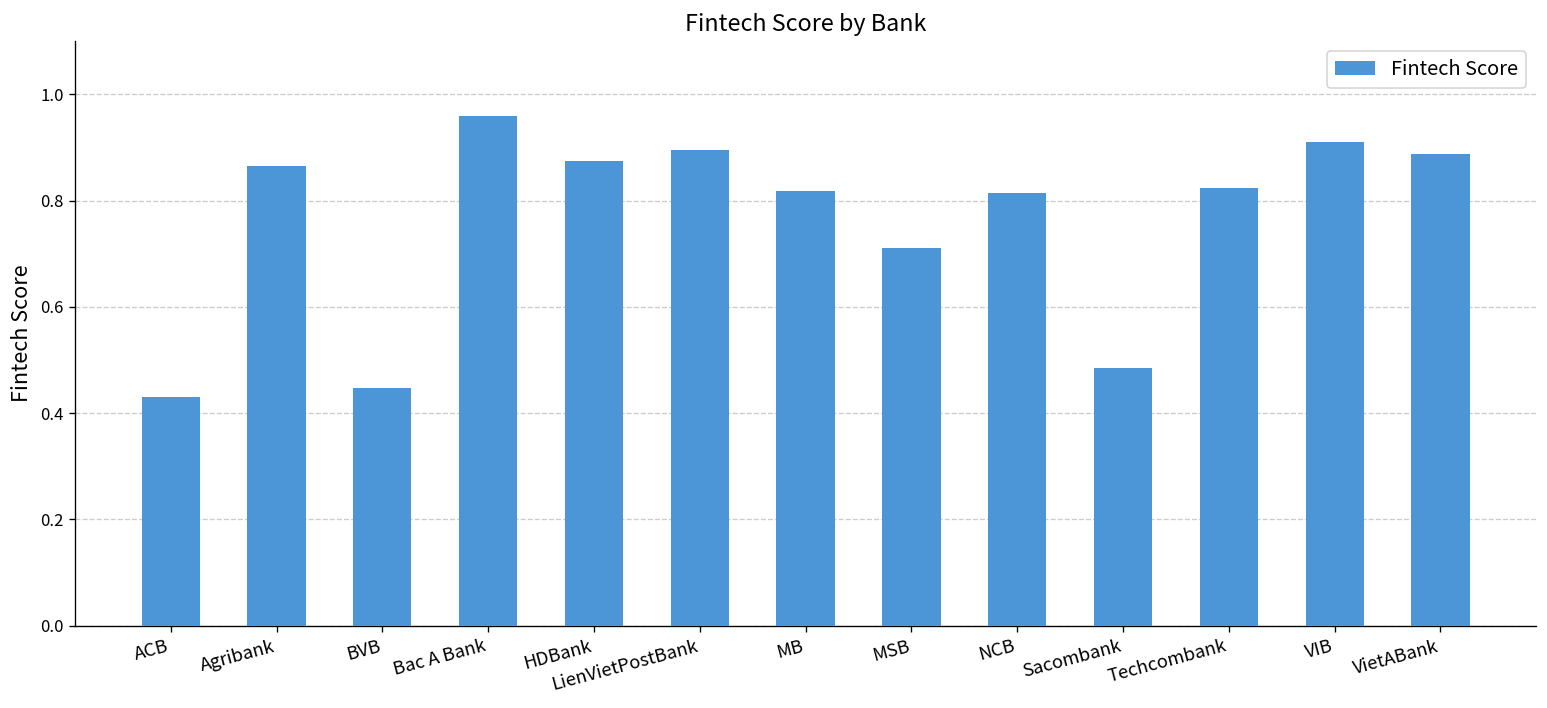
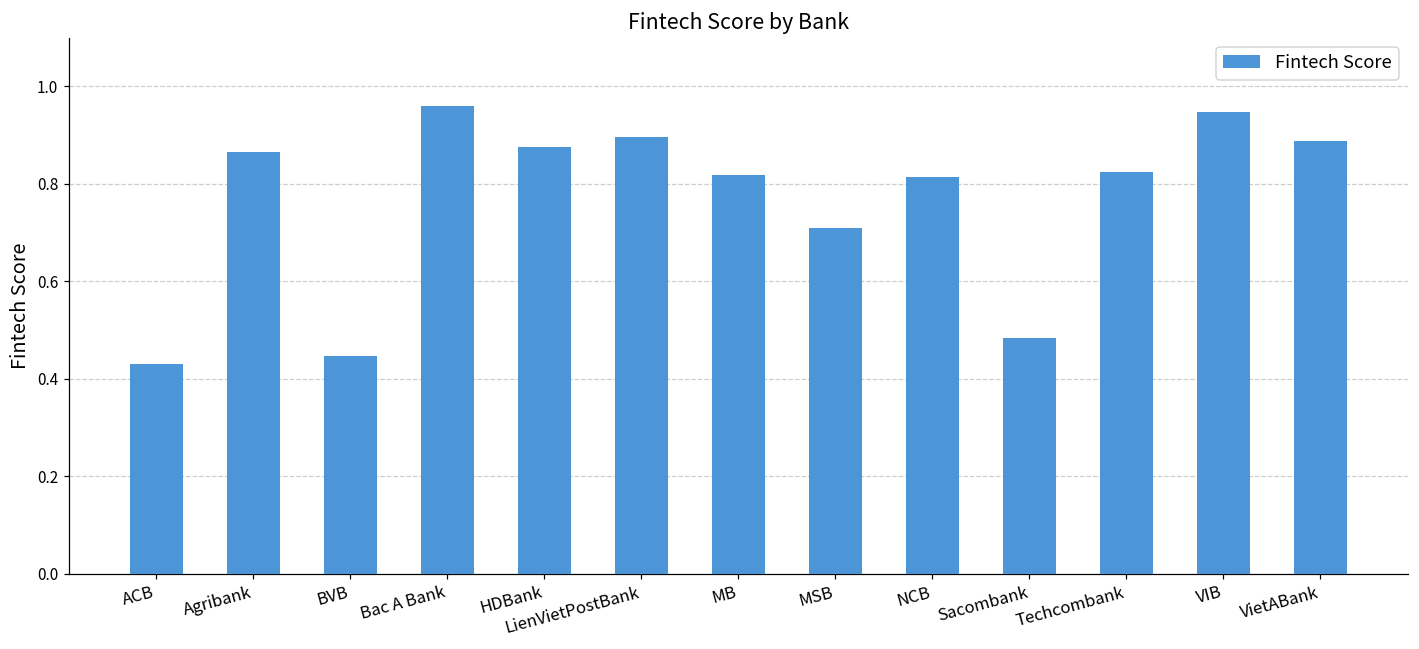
VIB: 0.91 -> 0.95
